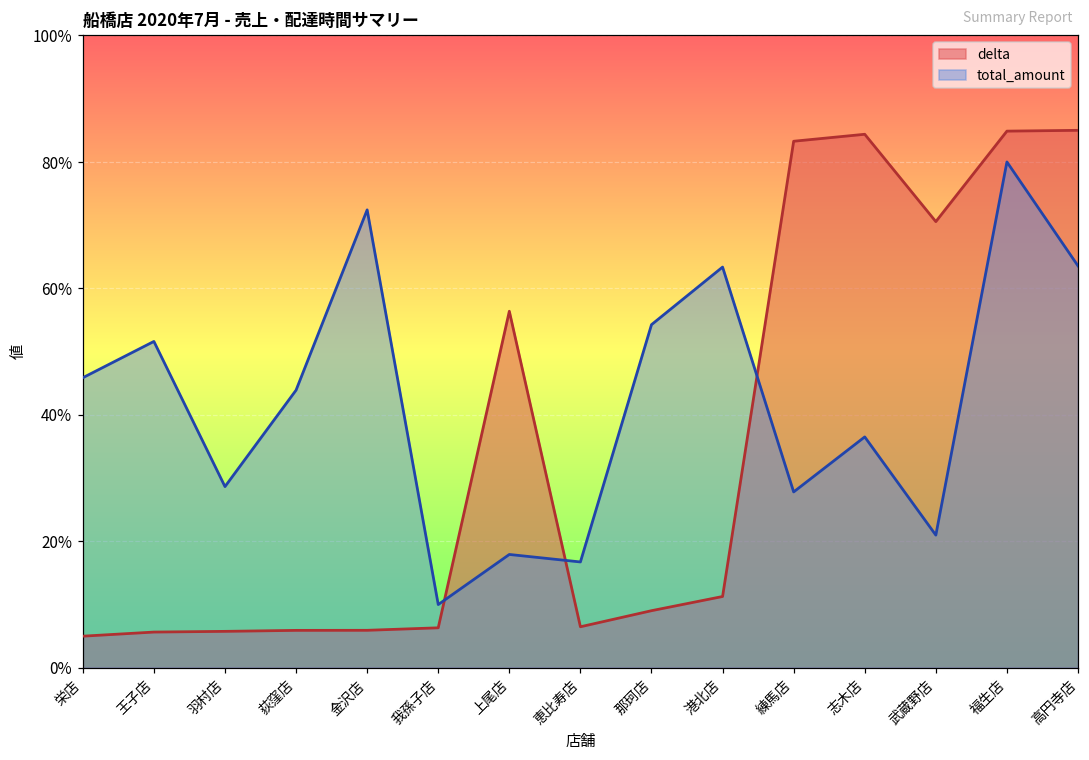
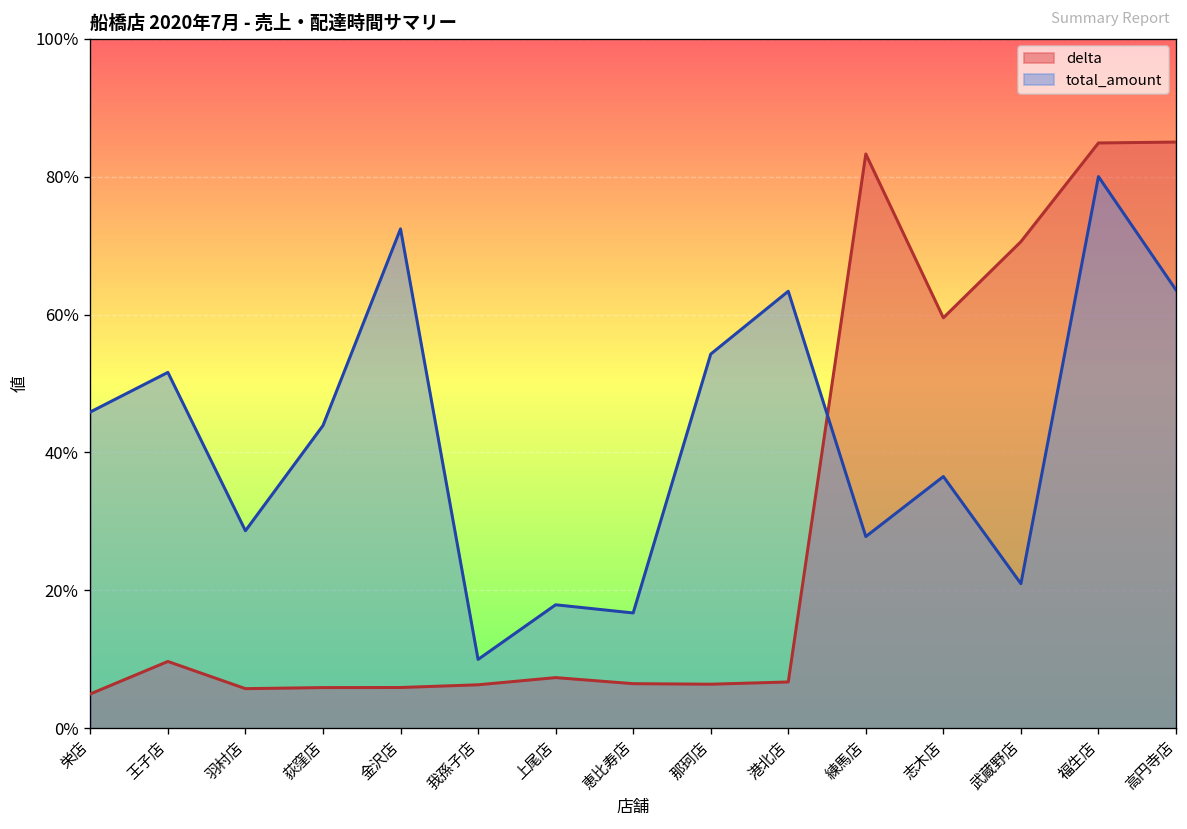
delta, 王子店: 6% -> 10%
delta, 上尾店: 56% -> 7%
delta, 那珂店: 9% -> 6%
delta, 港北店: 11% -> 7%
delta, 志木店: 84% -> 60%
